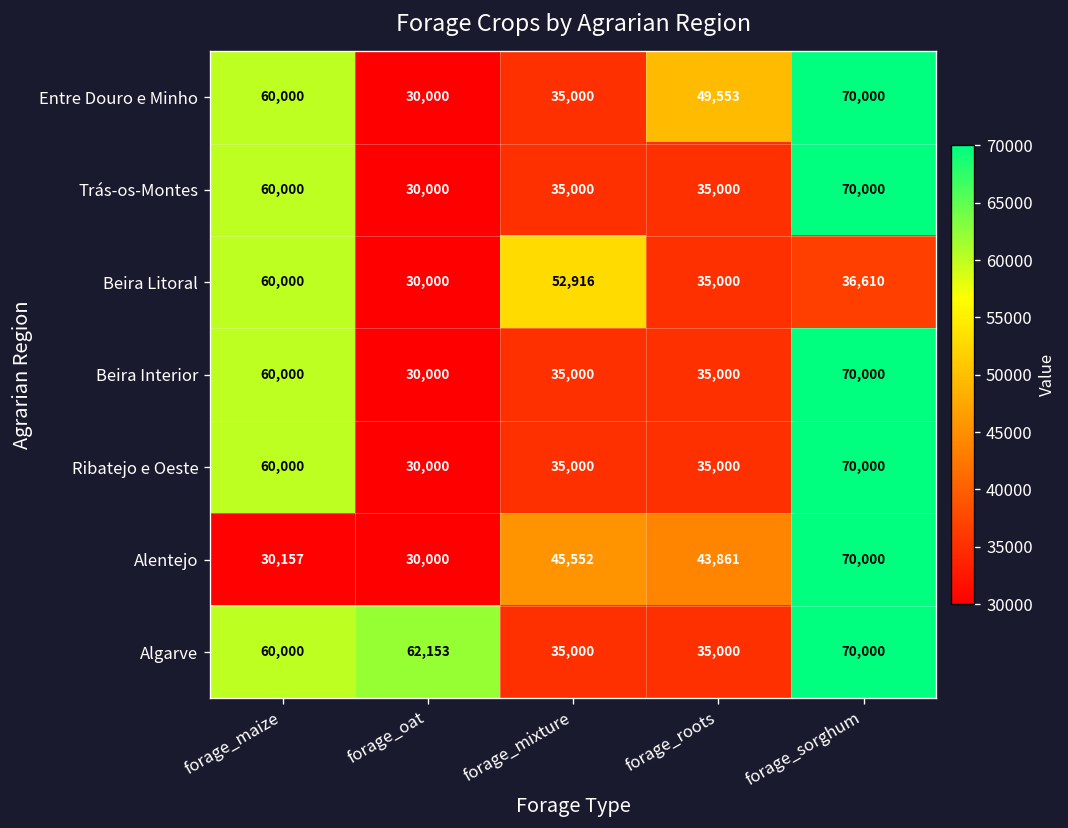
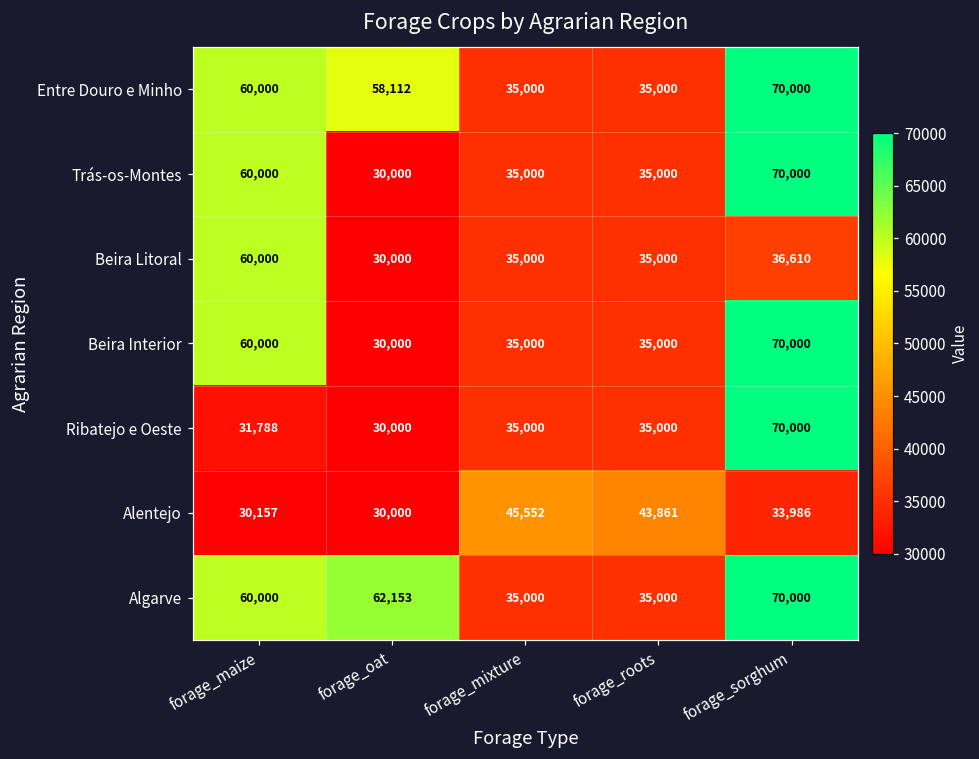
Entre Douro e Minho, forage_oat: 30,000 -> 58,112
Entre Douro e Minho, forage_roots: 49,553 -> 35,000
Beira Litoral, forage_mixture: 52,916 -> 35,000
Ribatejo e Oeste, forage_maize: 60,000 -> 31,788
Alentejo, forage_sorghum: 70,000 -> 33,986
